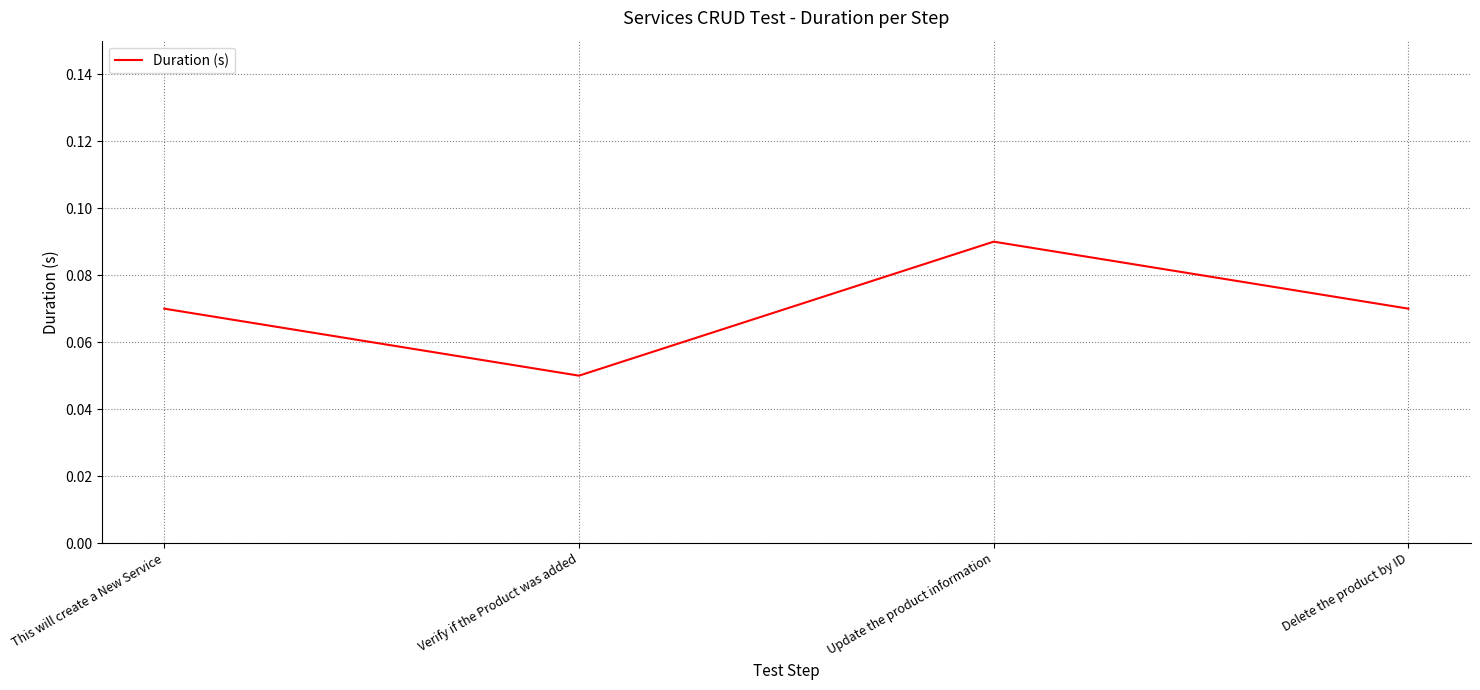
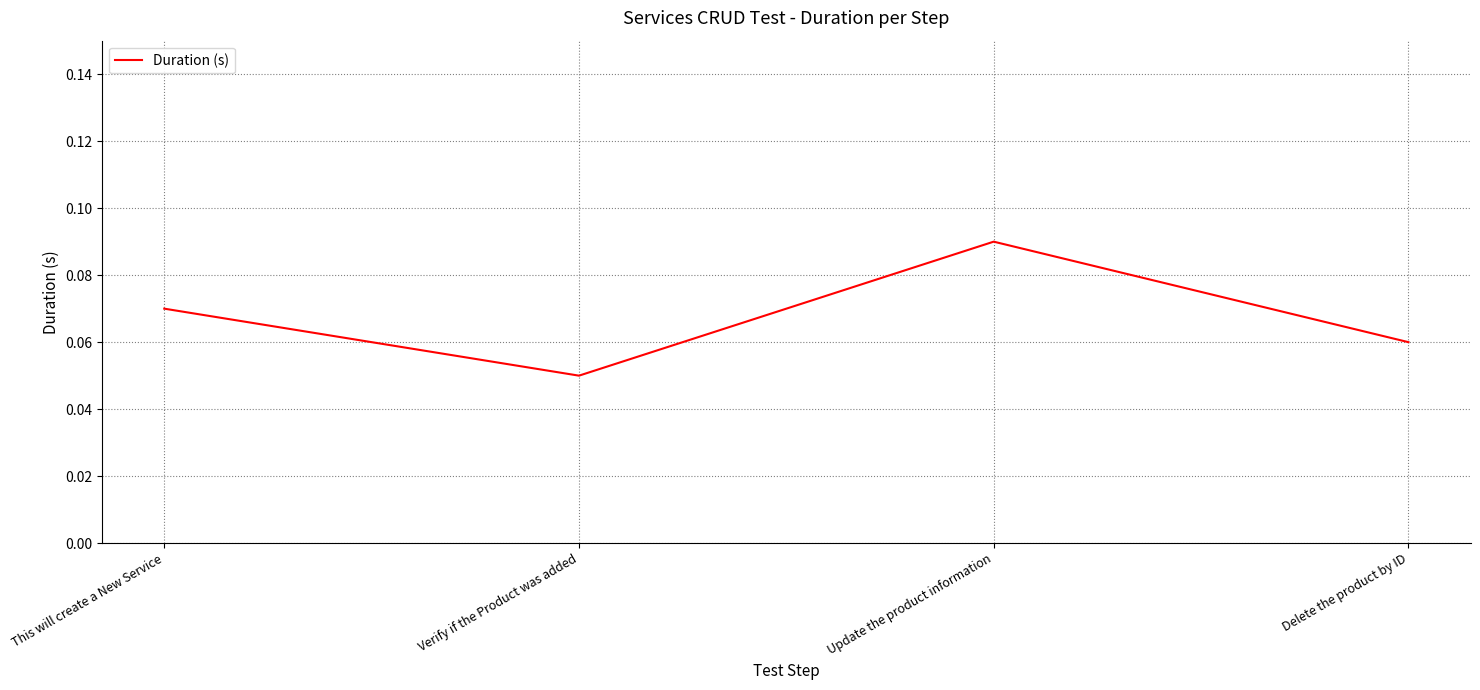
Delete the product by ID: 0.07 -> 0.06
